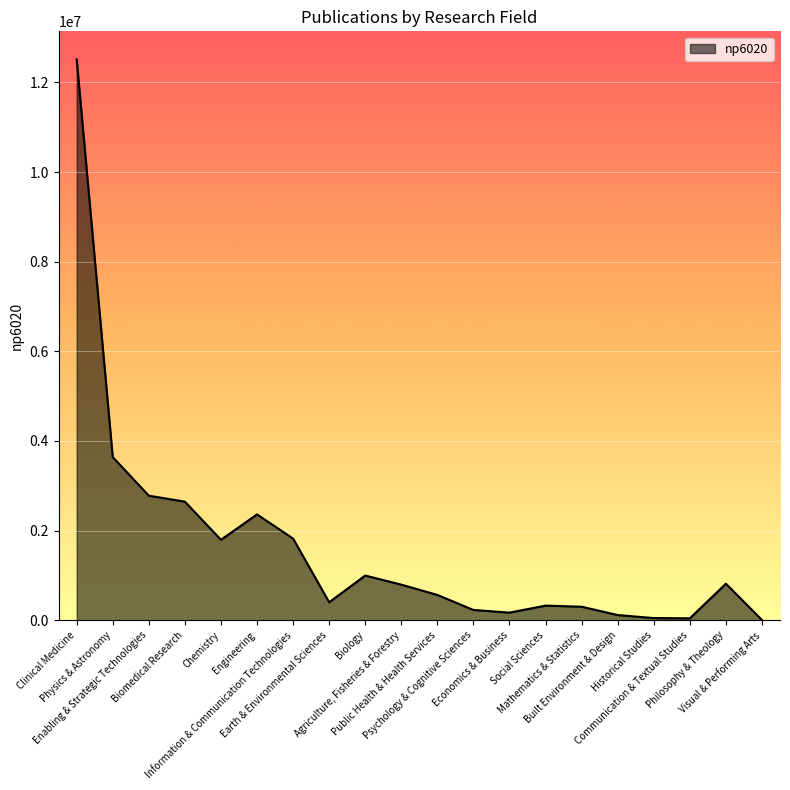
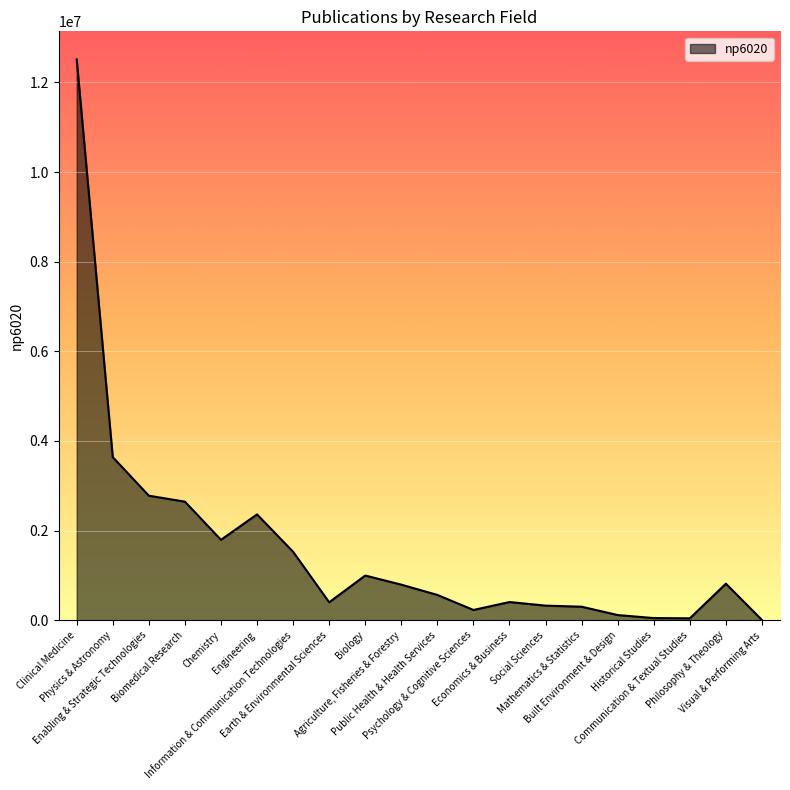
Information & Communication Technologies: 1800000 -> 1500000
Economics & Business: 200000 -> 400000
